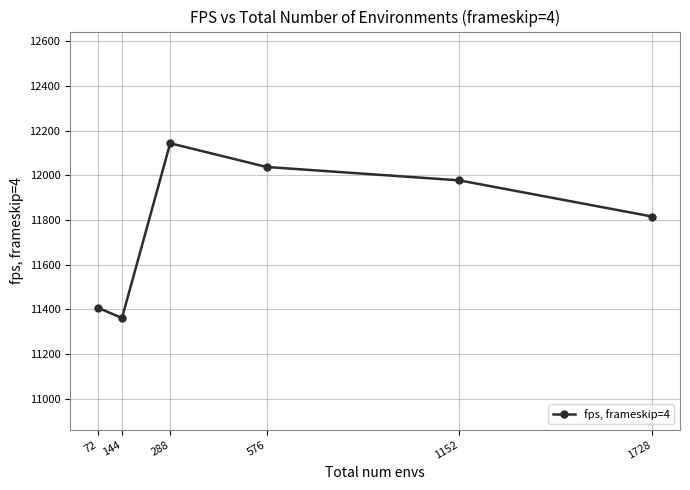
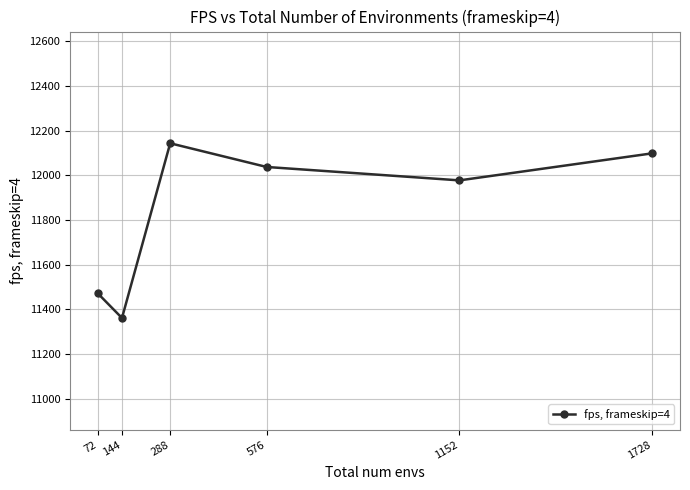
72: 11410 -> 11470
1728: 11820 -> 12100
